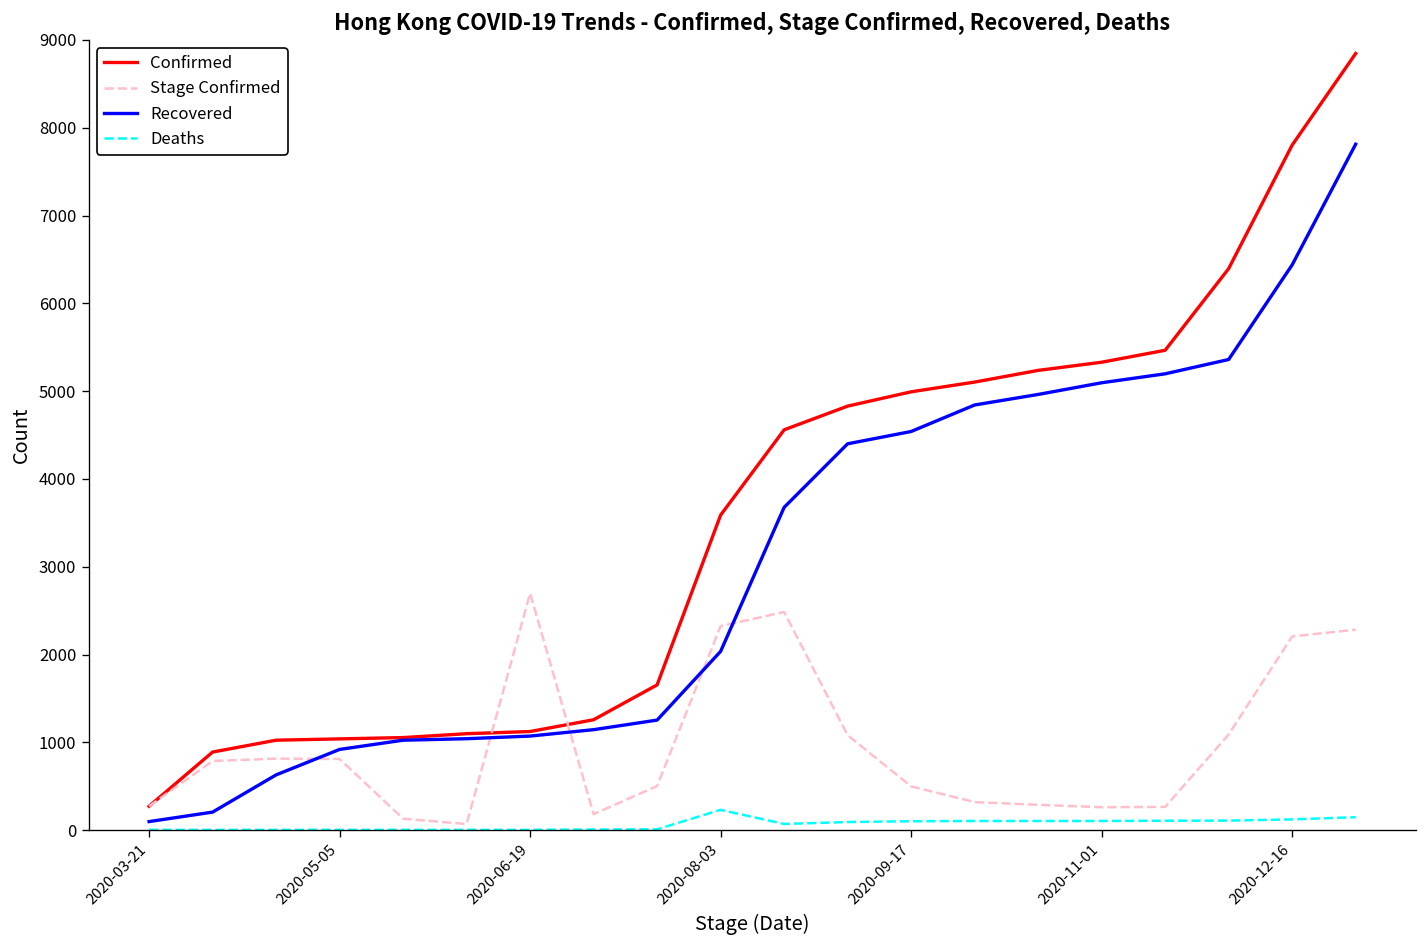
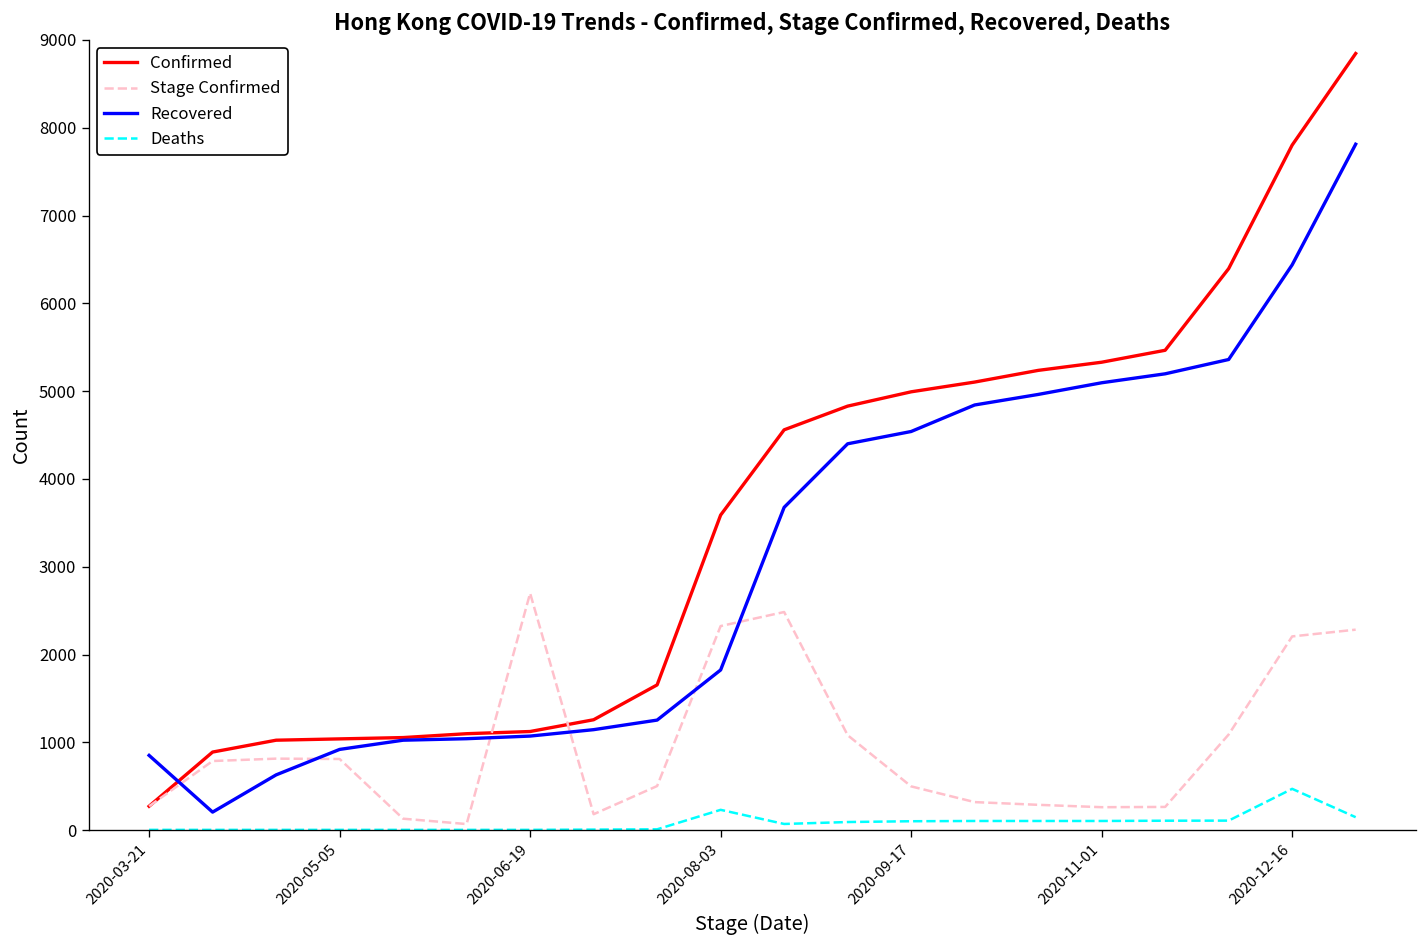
Recovered, 2020-03-21: 100 -> 900
Recovered, 2020-08-03: 2000 -> 1800
Deaths, 2020-12-16: 100 -> 500
